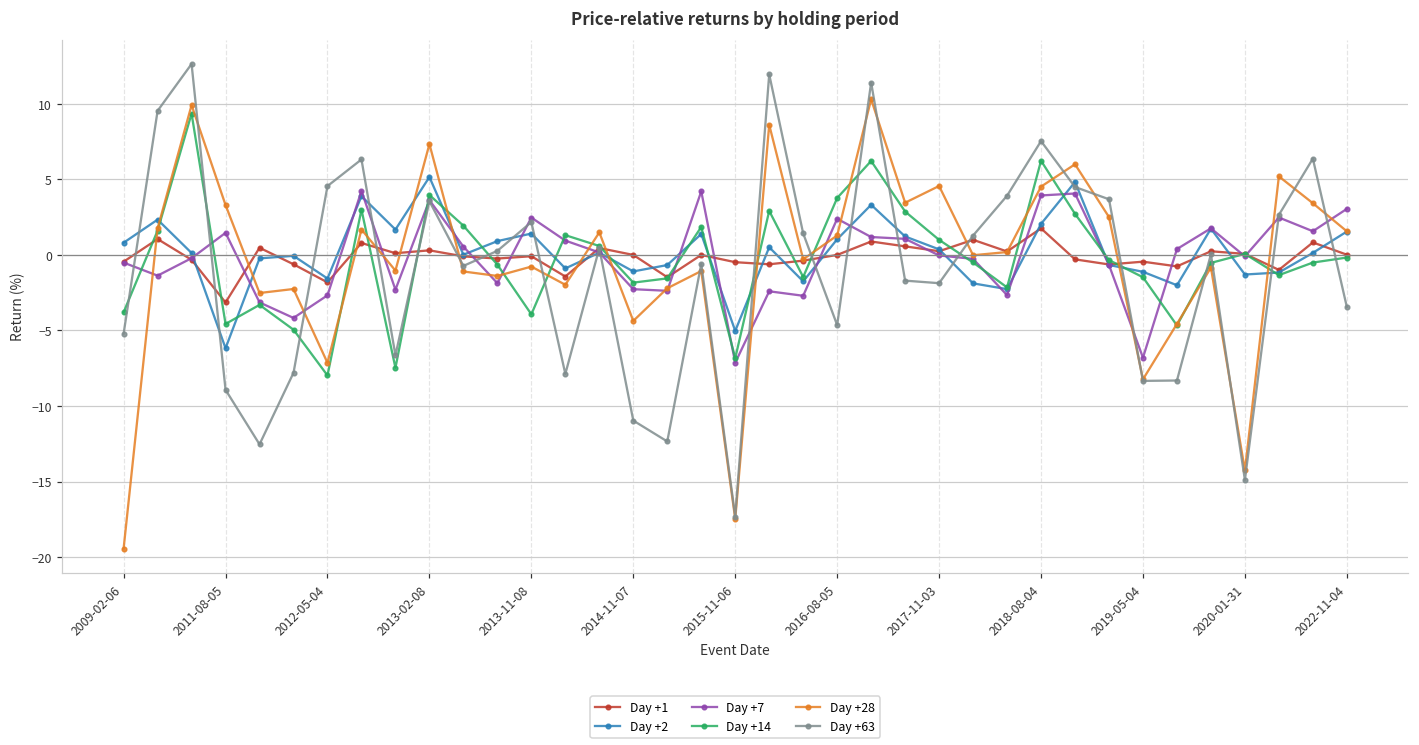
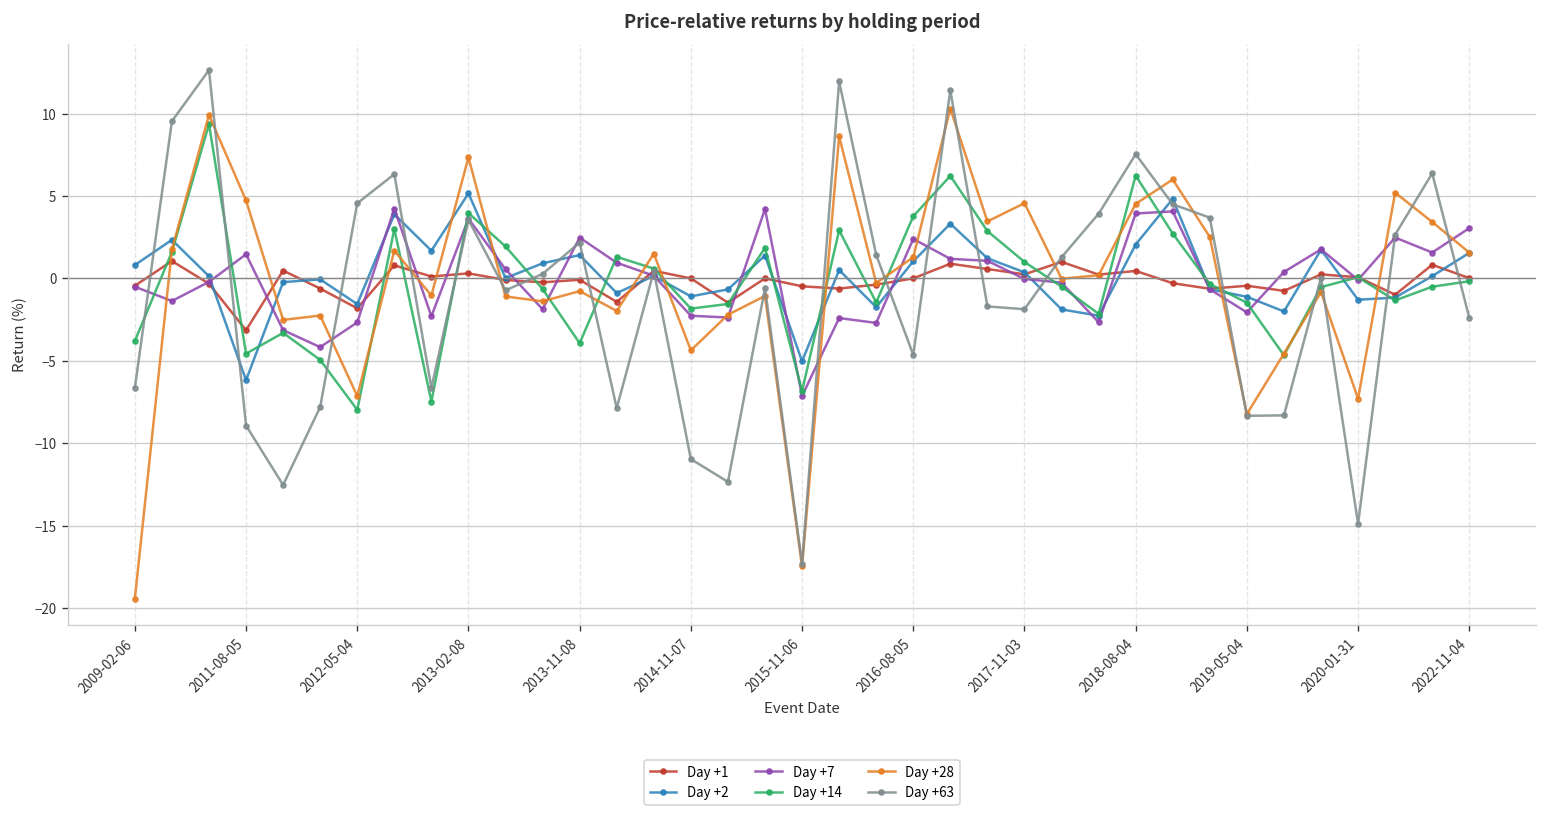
Day +63, 2009-02-06: -5.2 -> -6.6
Day +28, 2011-08-05: 3.3 -> 4.7
Day +1, 2018-08-04: 1.8 -> 0.5
Day +7, 2019-05-04: -6.8 -> -2.1
Day +28, 2020-01-31: -14.3 -> -7.3
Day +63, 2022-11-04: -3.4 -> -2.4
